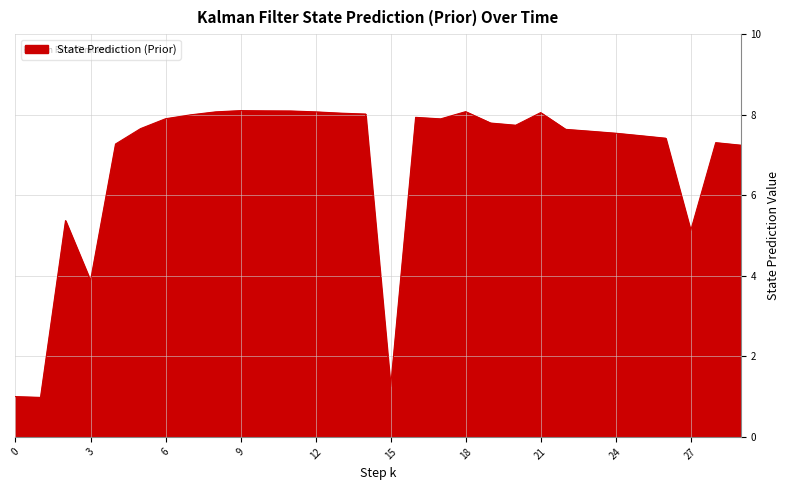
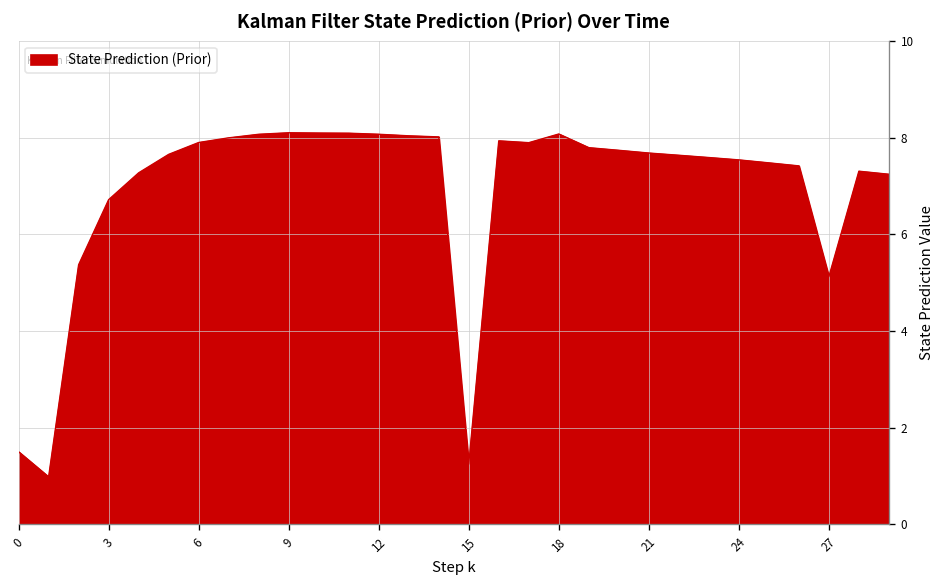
0: 1.0 -> 1.5
3: 3.9 -> 6.7
21: 8.1 -> 7.7
